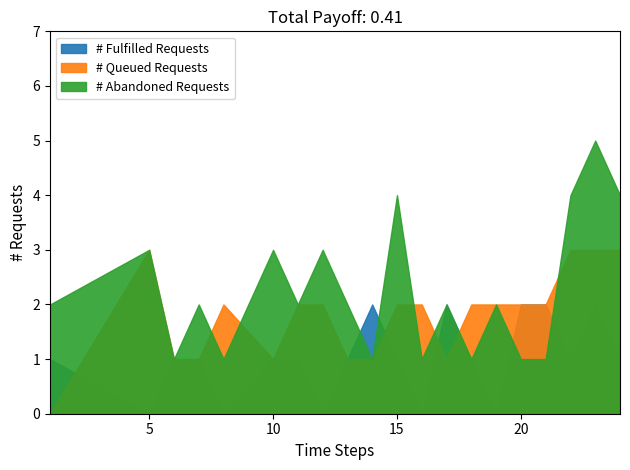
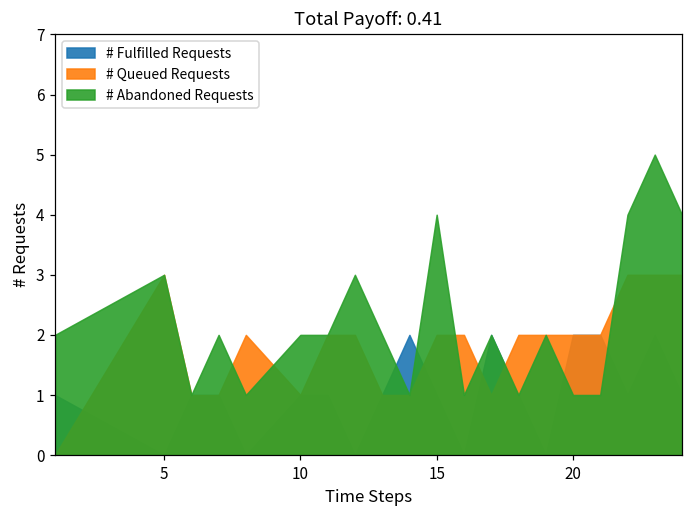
# Abandoned Requests, 10: 3 -> 2
